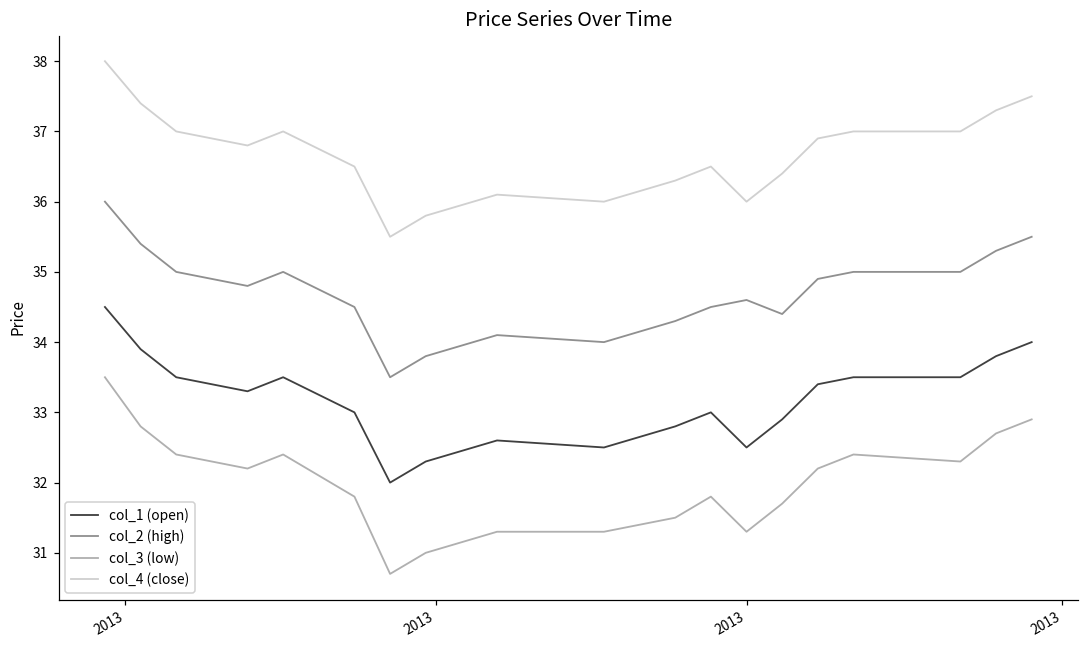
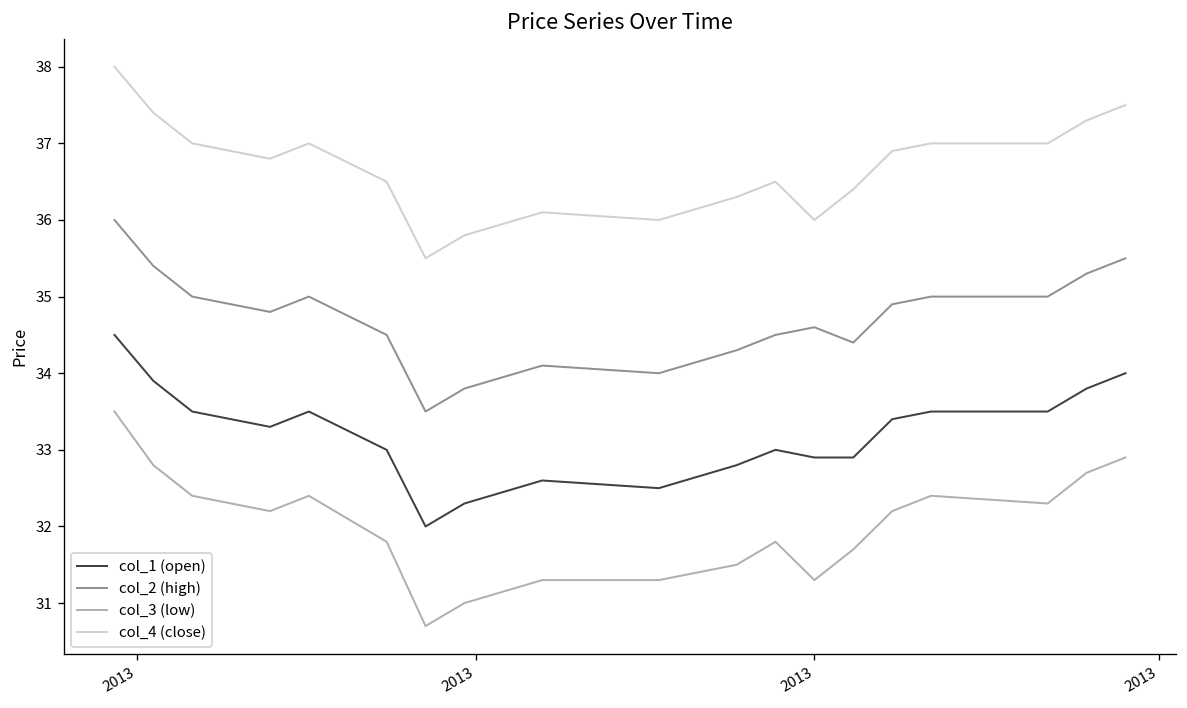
col_1 (open), 2013: 32.5 -> 32.9
